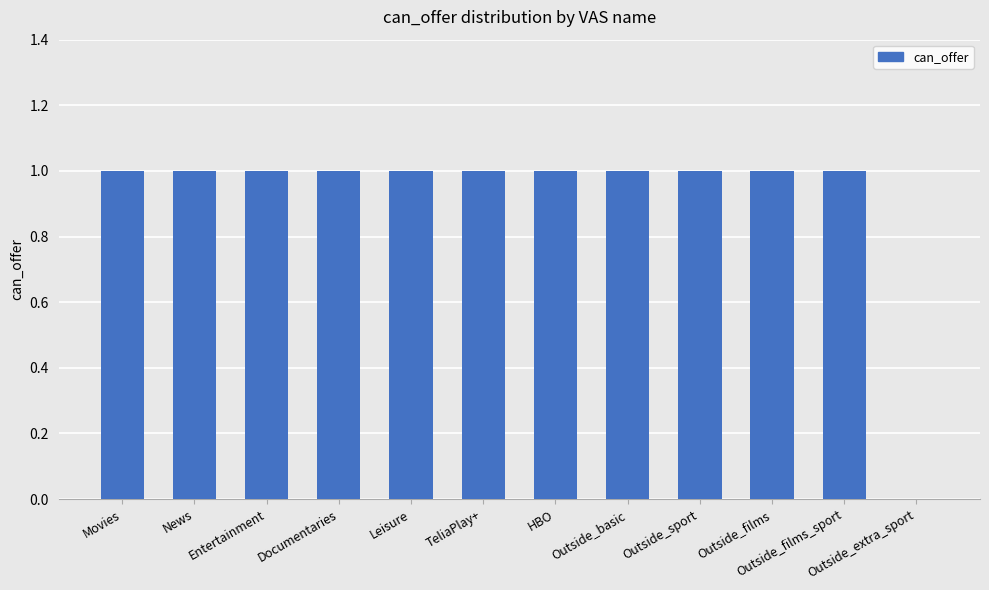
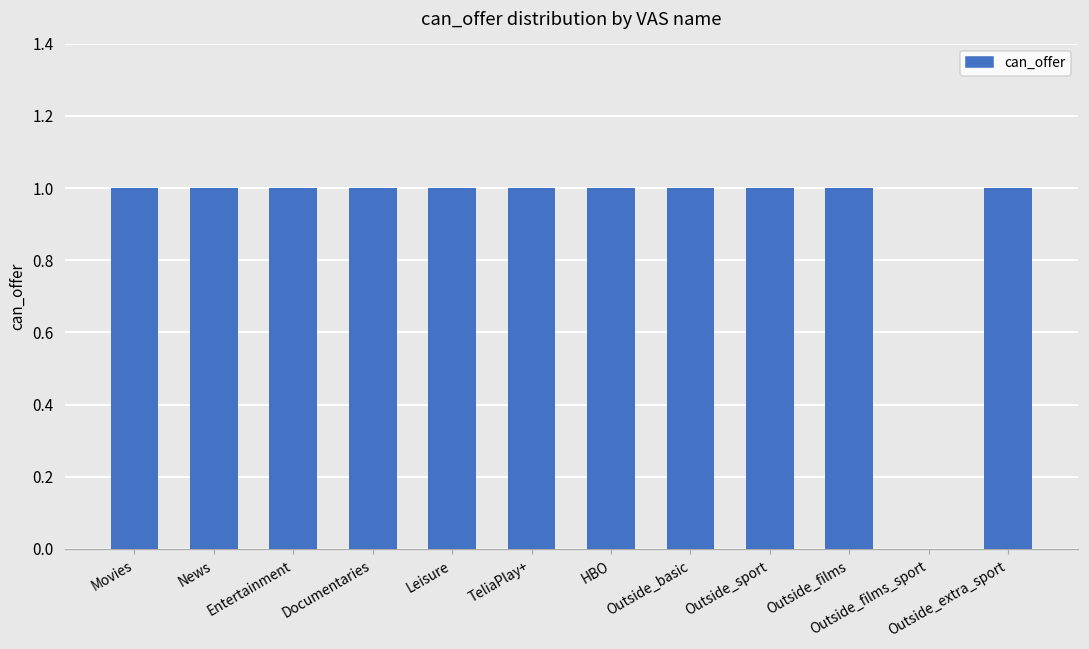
Outside_films_sport: 1 -> 0
Outside_extra_sport: 0 -> 1
